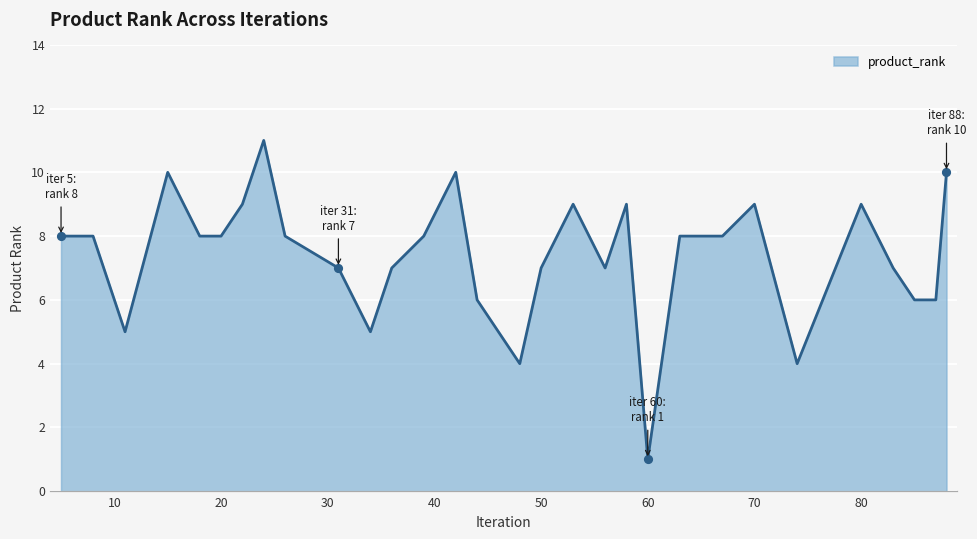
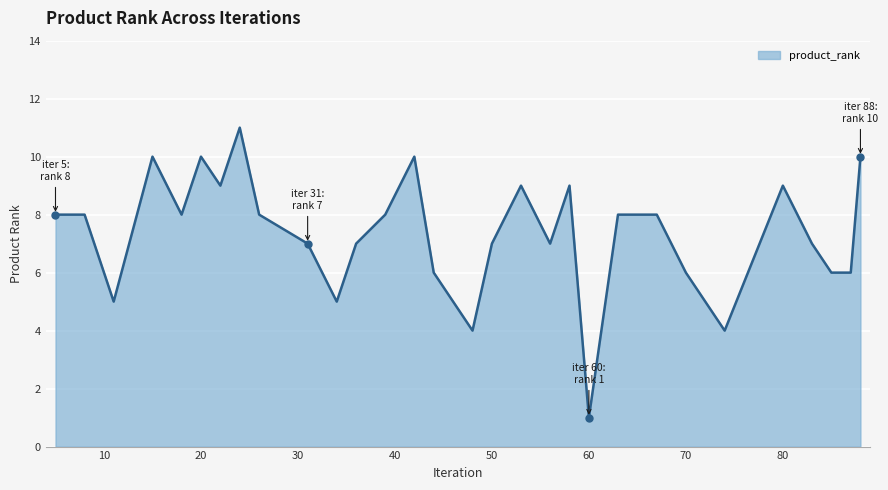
product_rank, 20: 8 -> 10
product_rank, 70: 9 -> 6
